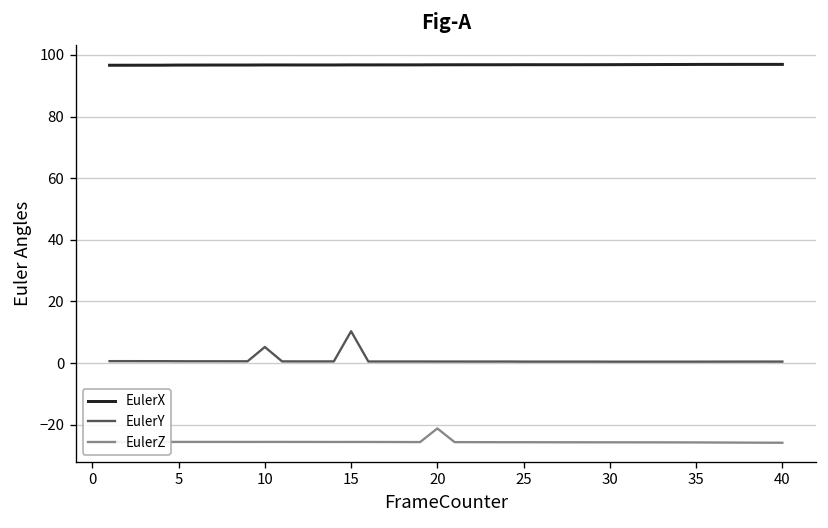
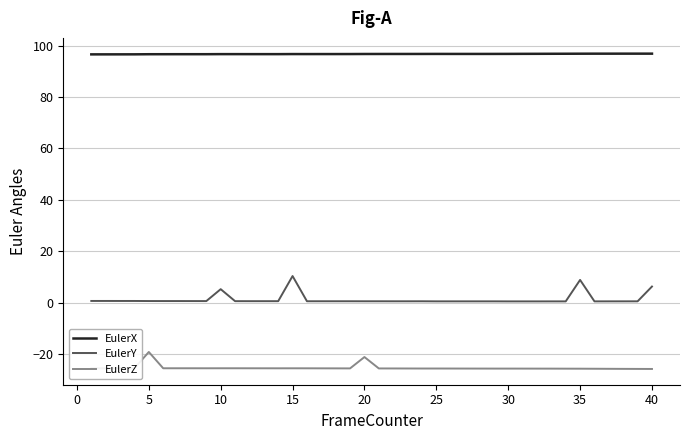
EulerZ, 5: -26 -> -19
EulerY, 35: 0 -> 9
EulerY, 40: 0 -> 6
